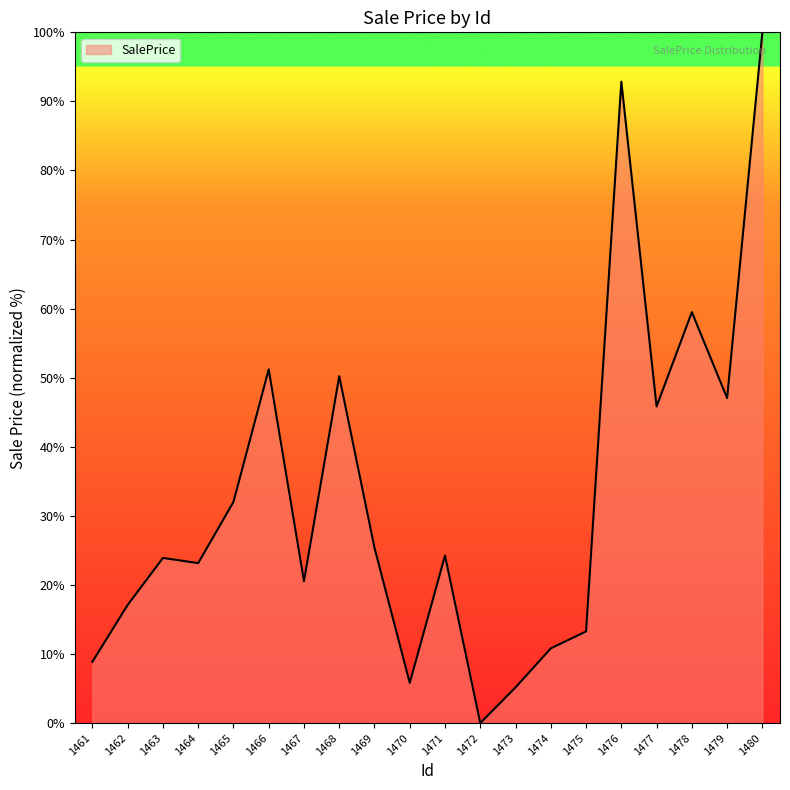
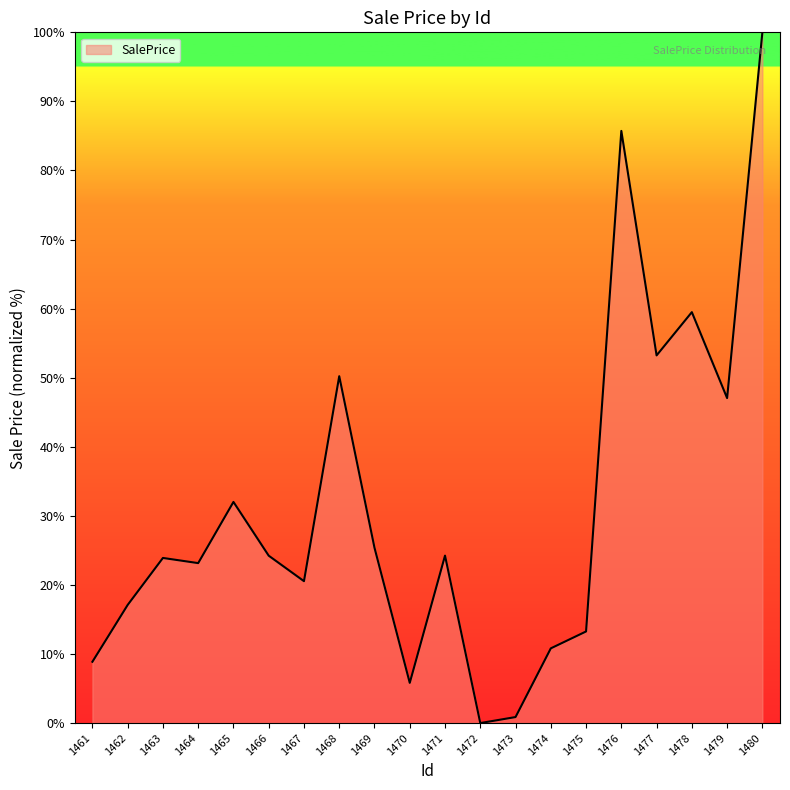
1466: 51% -> 24%
1473: 5% -> 1%
1476: 93% -> 86%
1477: 46% -> 53%
